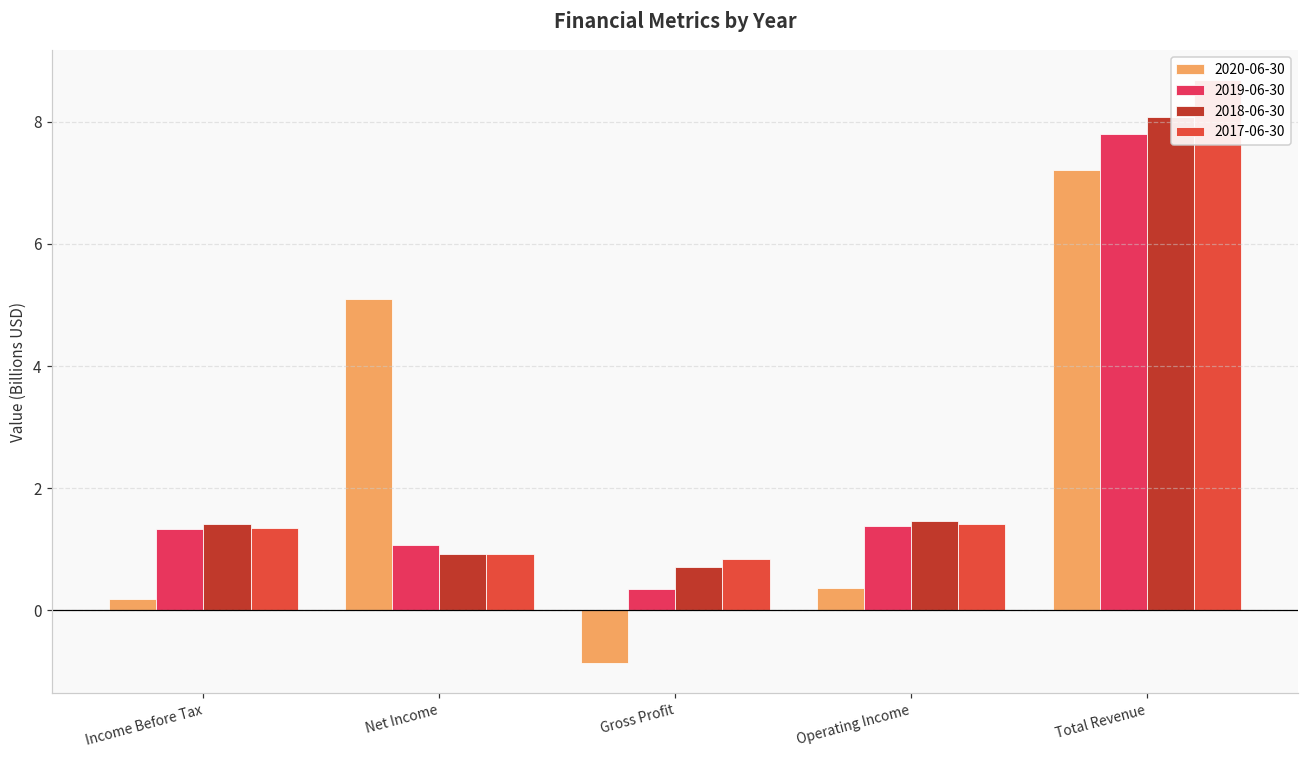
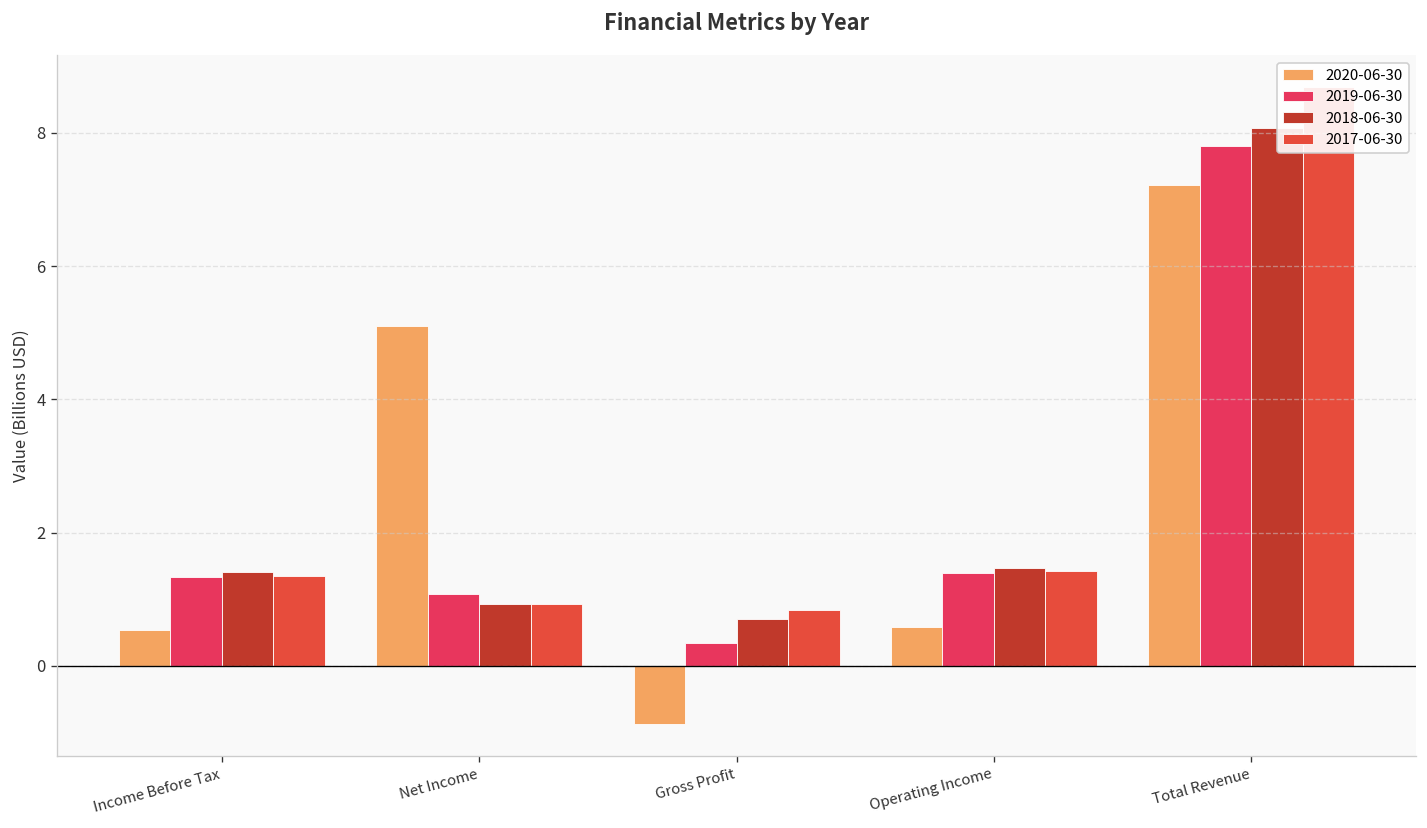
2020-06-30, Income Before Tax: 0.2 -> 0.5
2020-06-30, Operating Income: 0.4 -> 0.6
